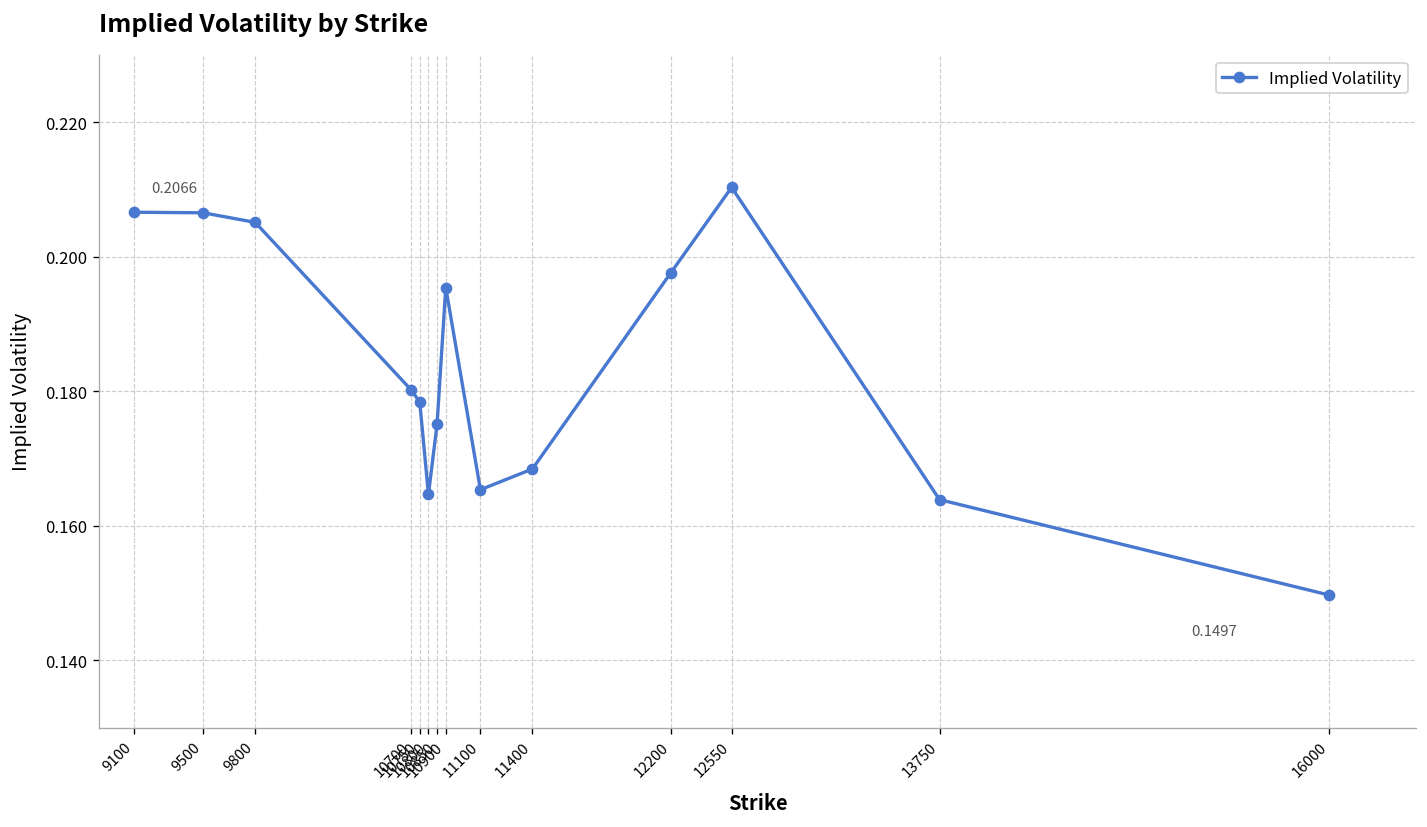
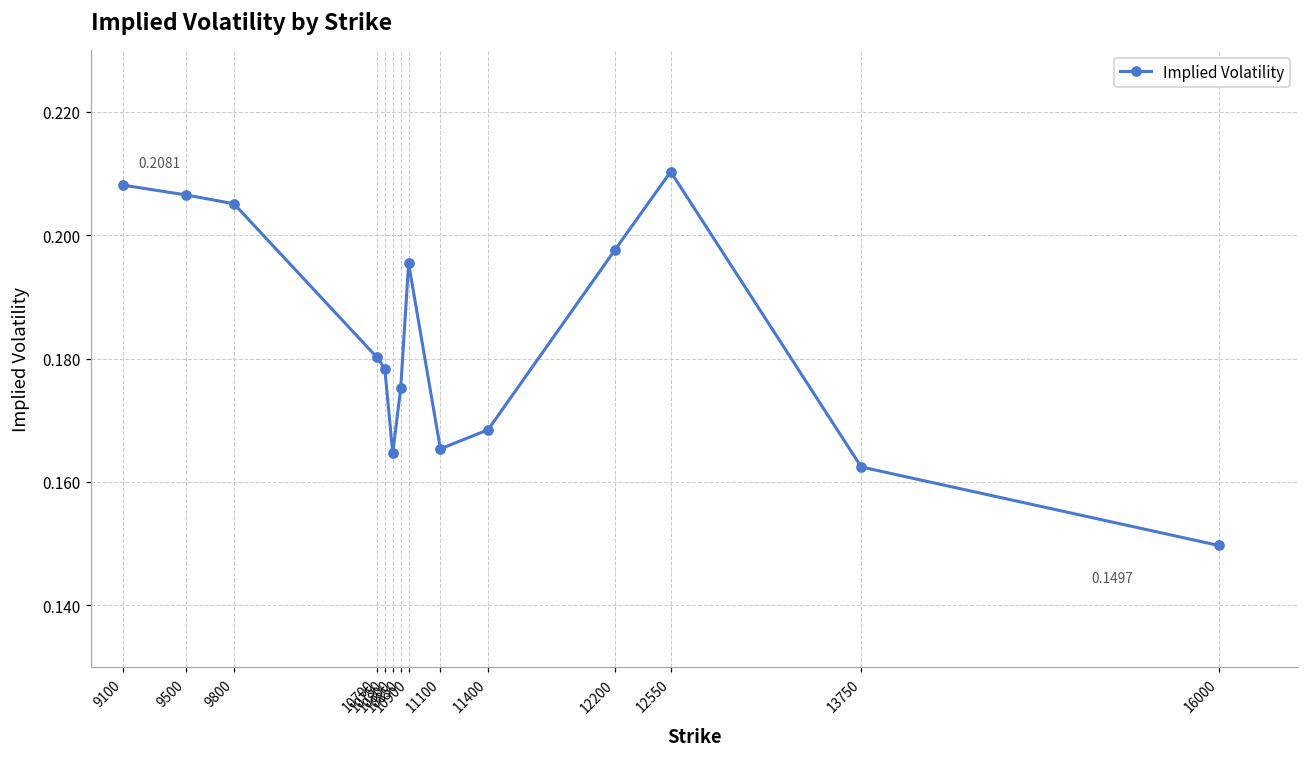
9100: 0.2066 -> 0.2081
13750: 0.164 -> 0.162
